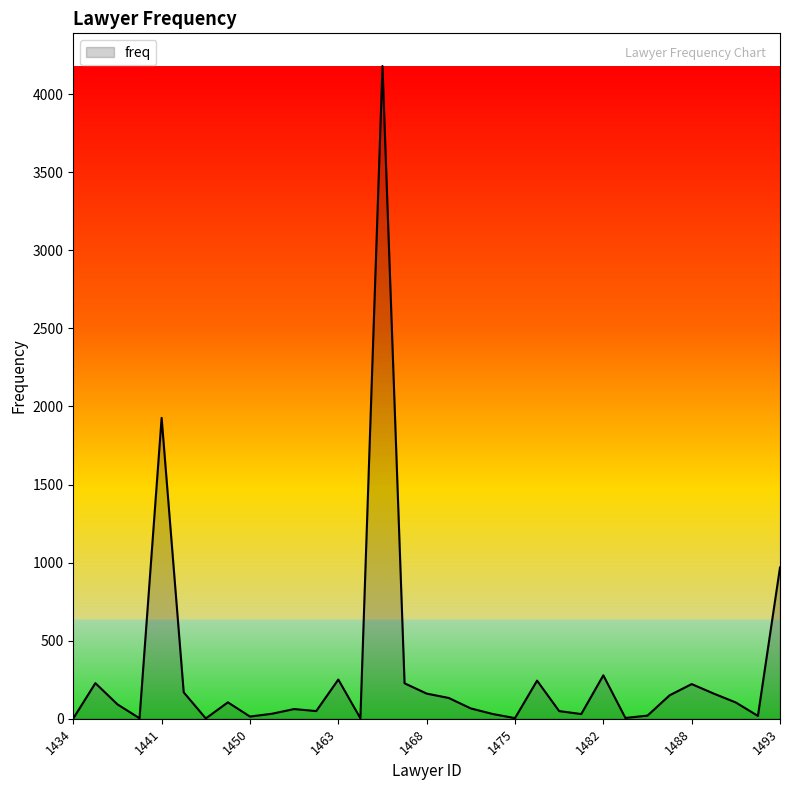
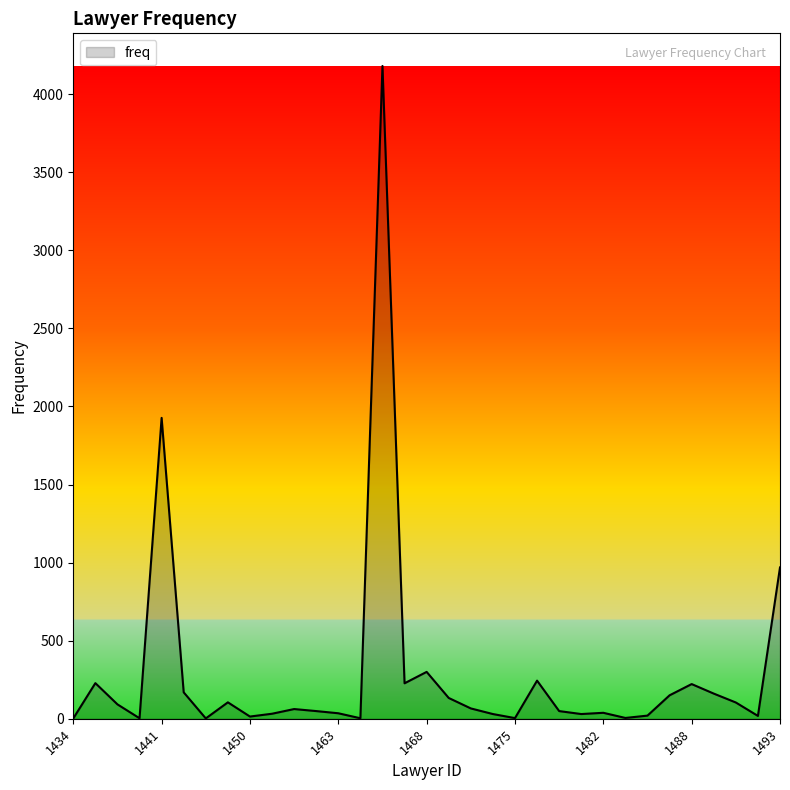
1463: 250 -> 40
1468: 160 -> 300
1482: 280 -> 40
